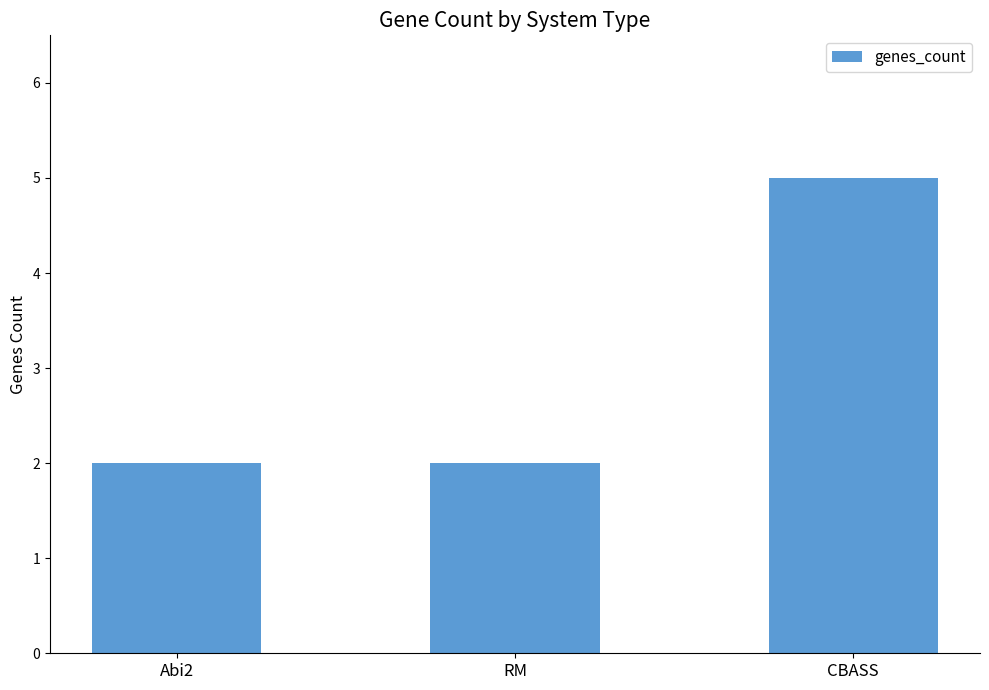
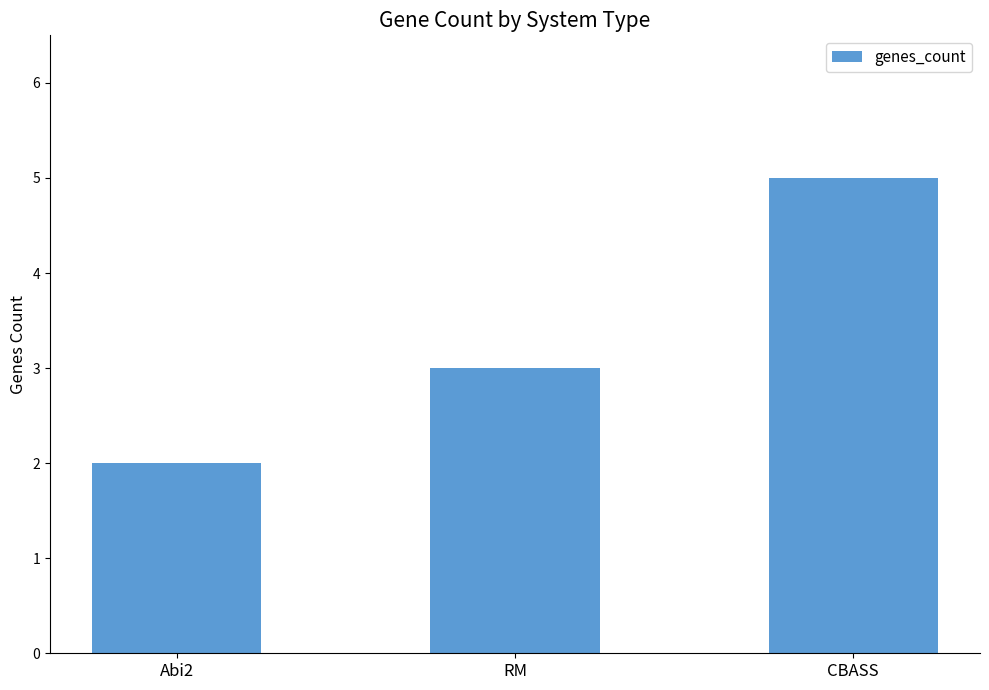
RM: 2 -> 3
